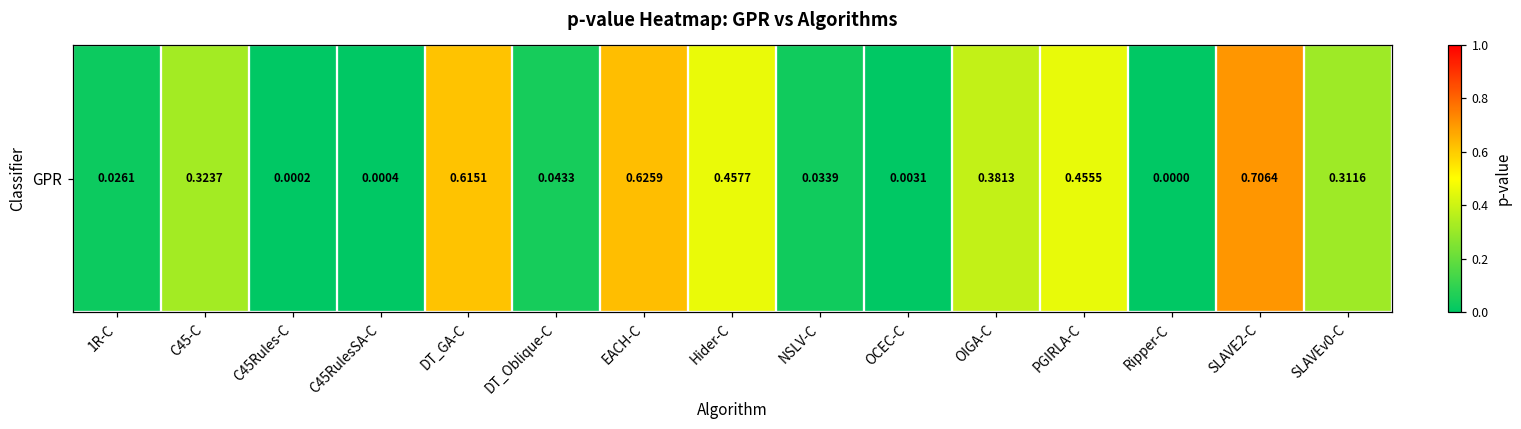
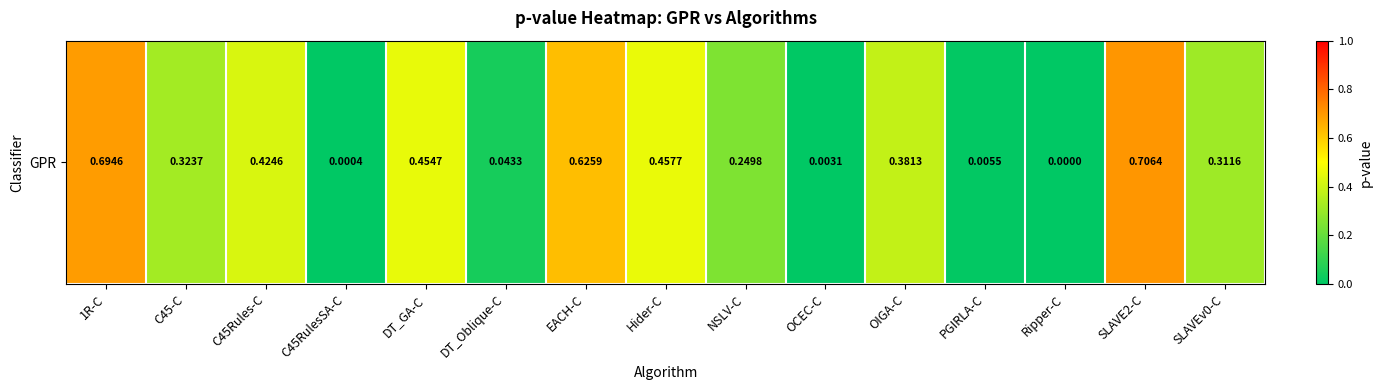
GPR, 1R-C: 0.0261 -> 0.6946
GPR, C45Rules-C: 0.0002 -> 0.4246
GPR, DT_GA-C: 0.6151 -> 0.4547
GPR, NSLV-C: 0.0339 -> 0.2498
GPR, PGIRLA-C: 0.4555 -> 0.0055
